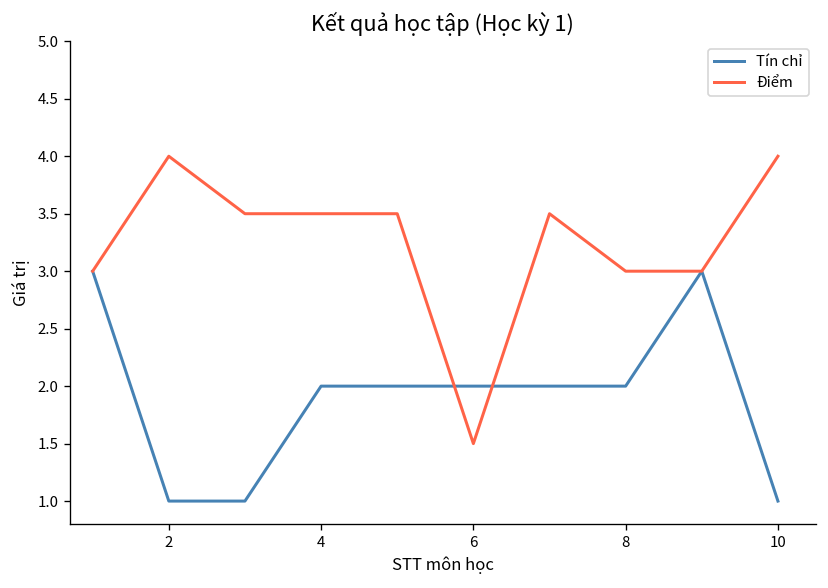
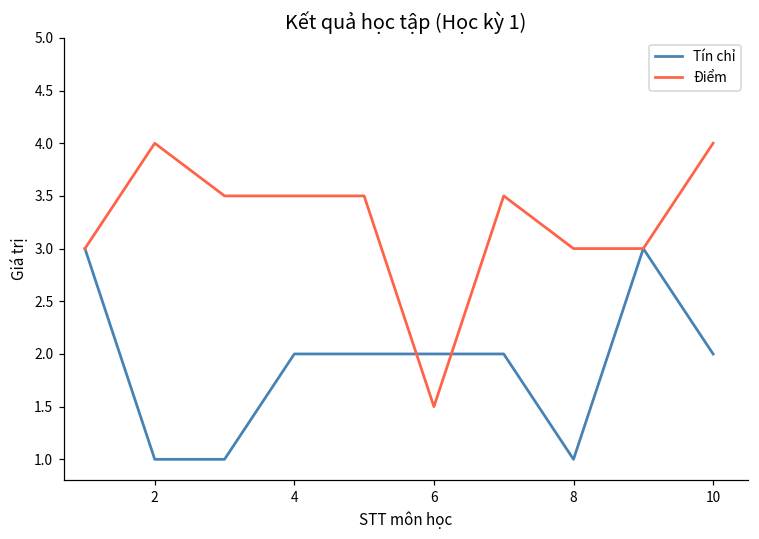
Tín chỉ, 8: 2 -> 1
Tín chỉ, 10: 1 -> 2
